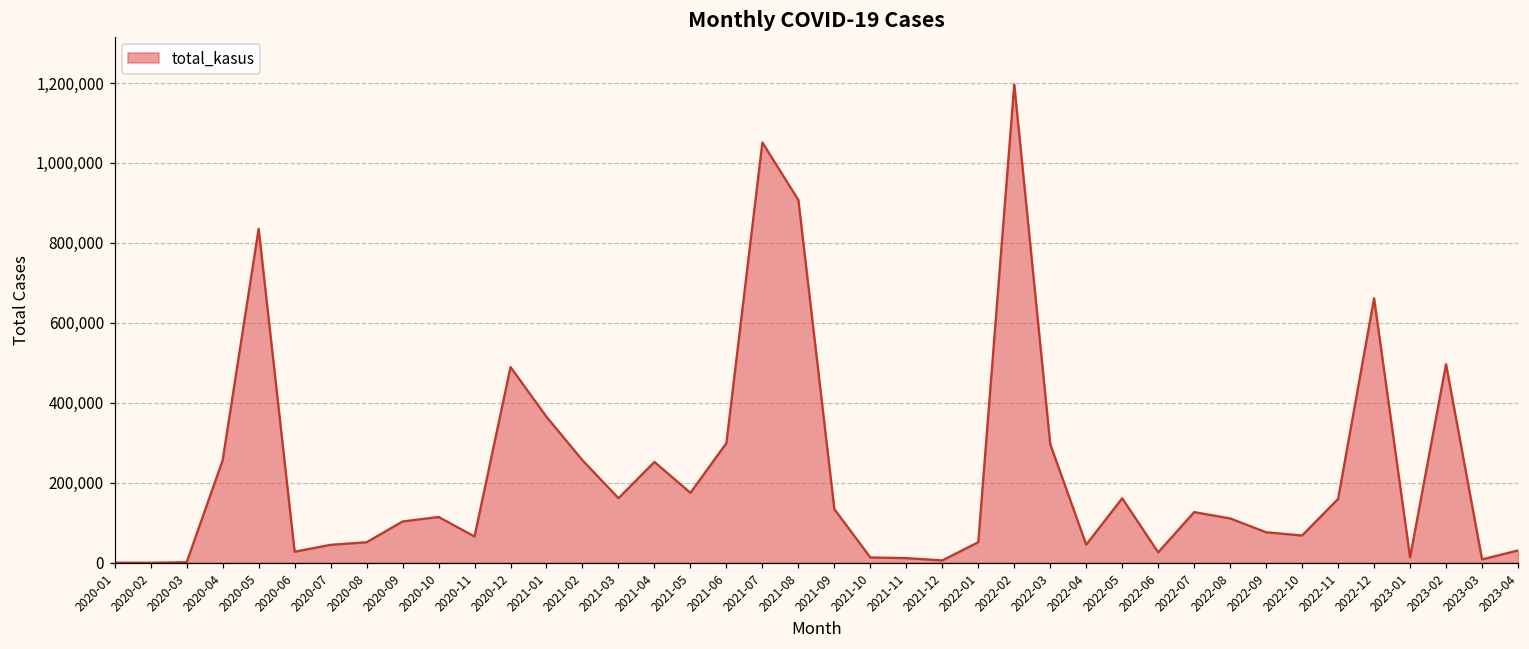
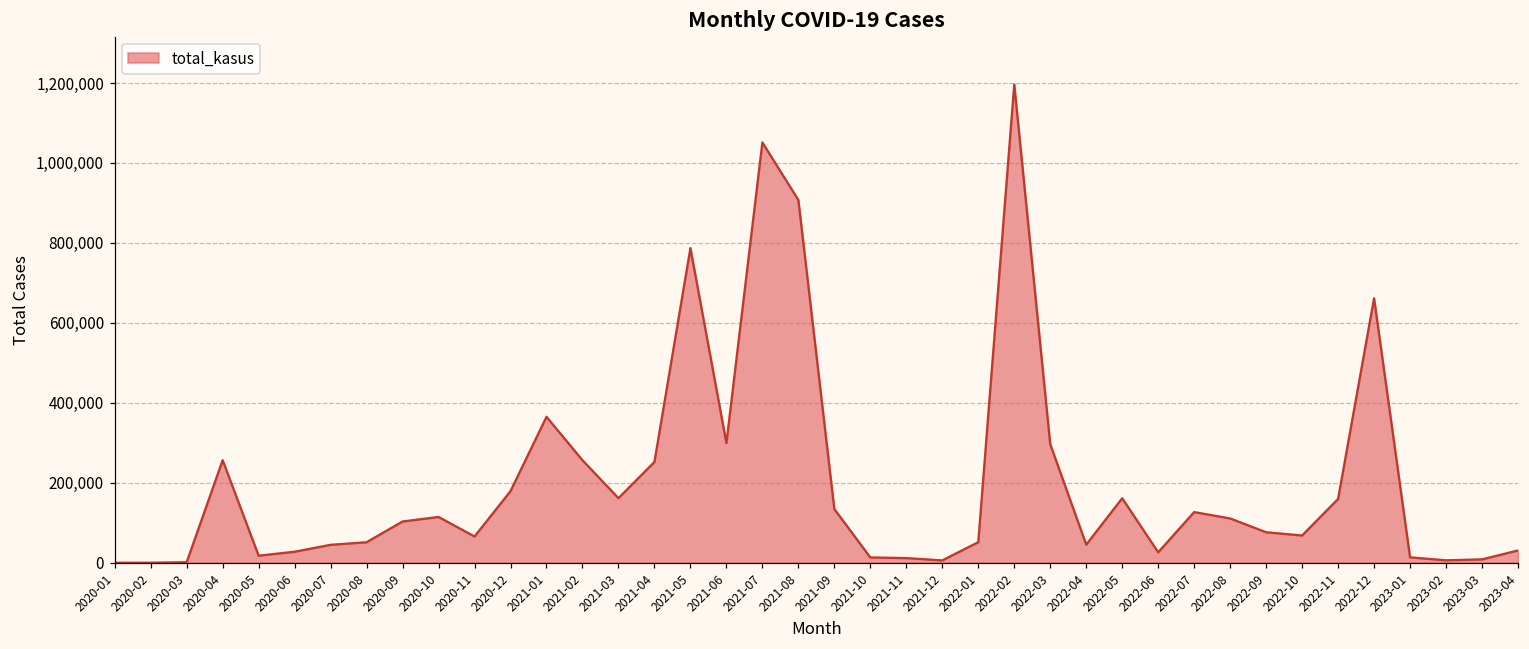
2020-05: 840,000 -> 20,000
2020-12: 490,000 -> 180,000
2021-05: 170,000 -> 790,000
2023-02: 500,000 -> 10,000
